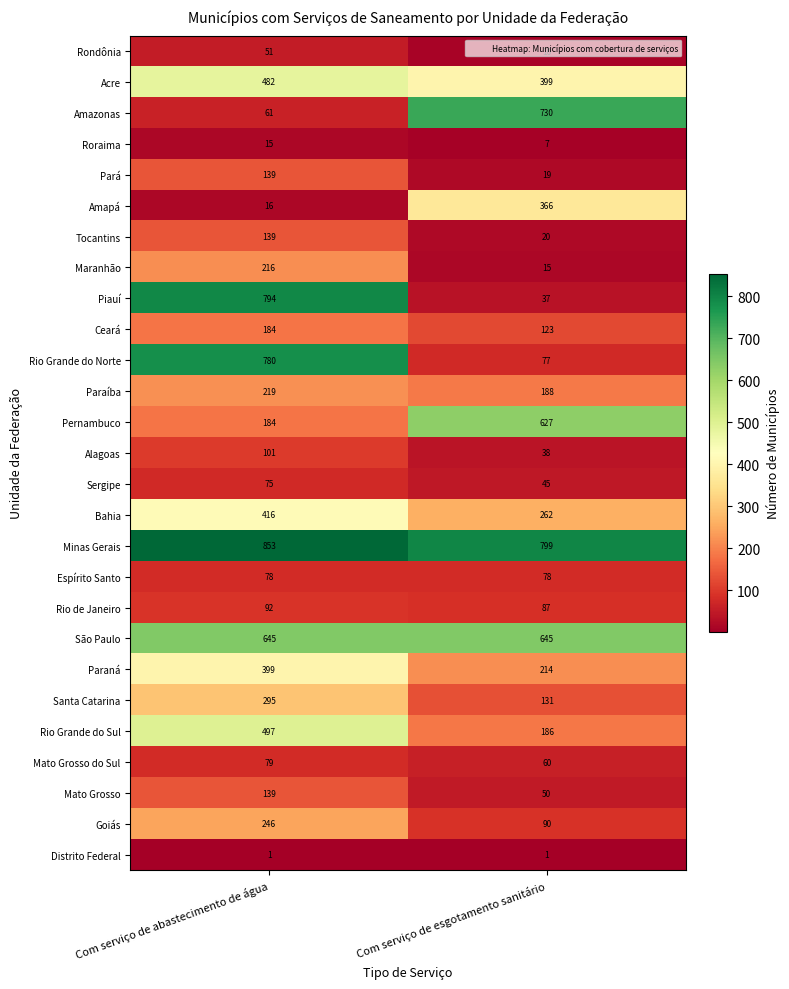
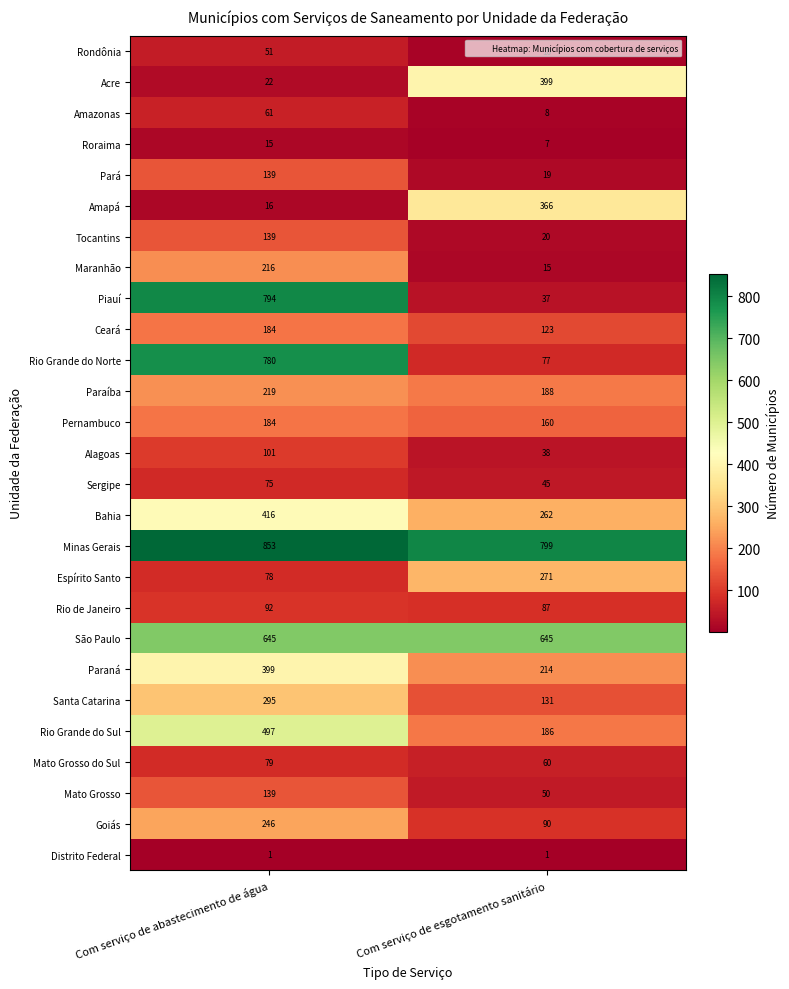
Acre, Com serviço de abastecimento de água: 482 -> 22
Amazonas, Com serviço de esgotamento sanitário: 730 -> 8
Pernambuco, Com serviço de esgotamento sanitário: 627 -> 160
Espírito Santo, Com serviço de esgotamento sanitário: 78 -> 271
